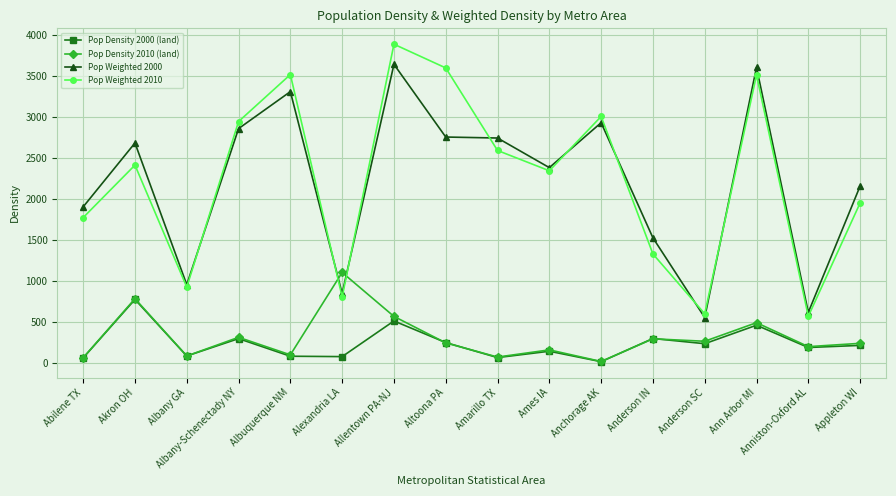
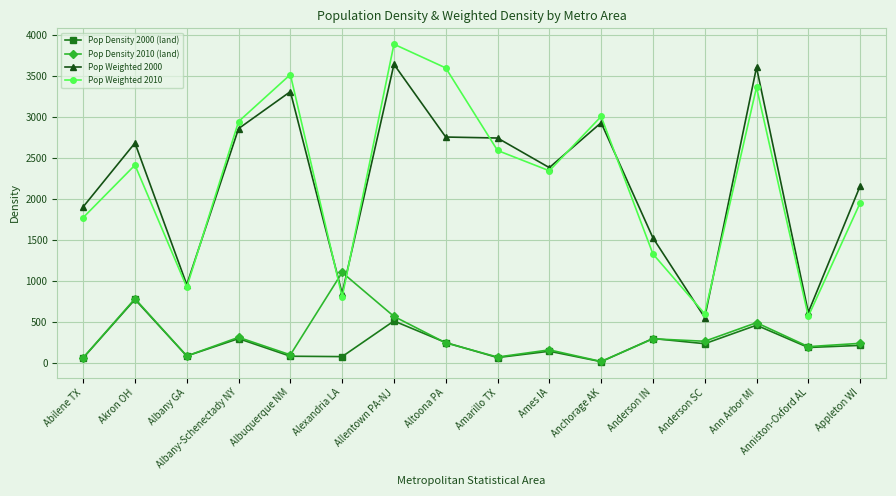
Pop Weighted 2010, Ann Arbor MI: 3500 -> 3400
